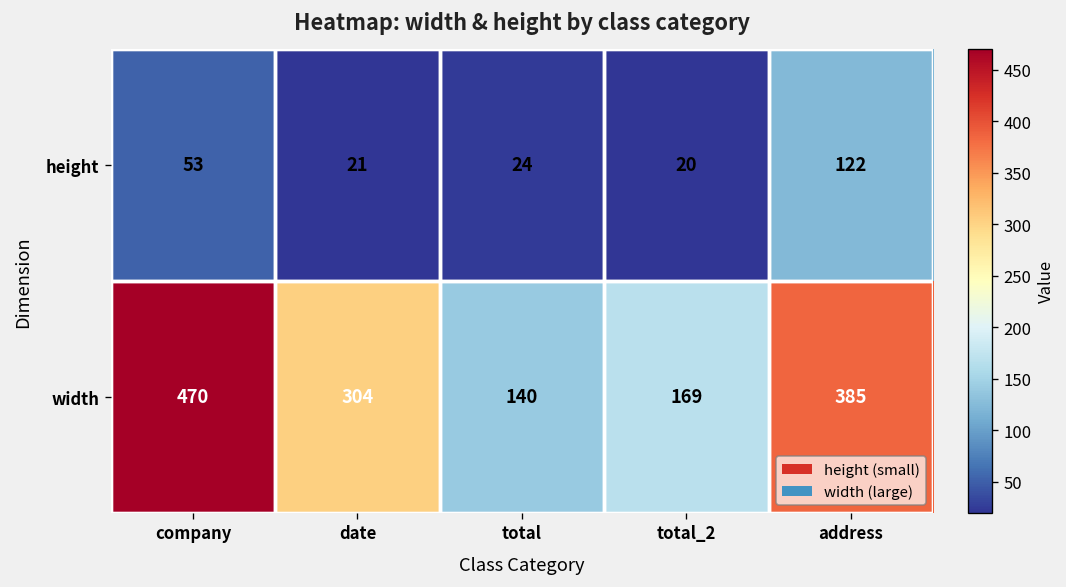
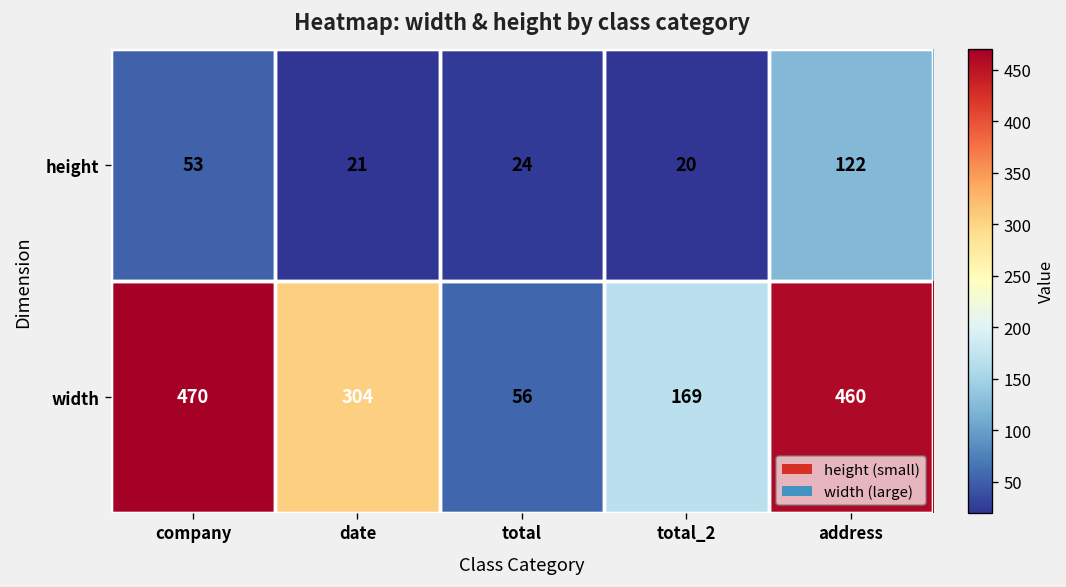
width, total: 140 -> 56
width, address: 385 -> 460
